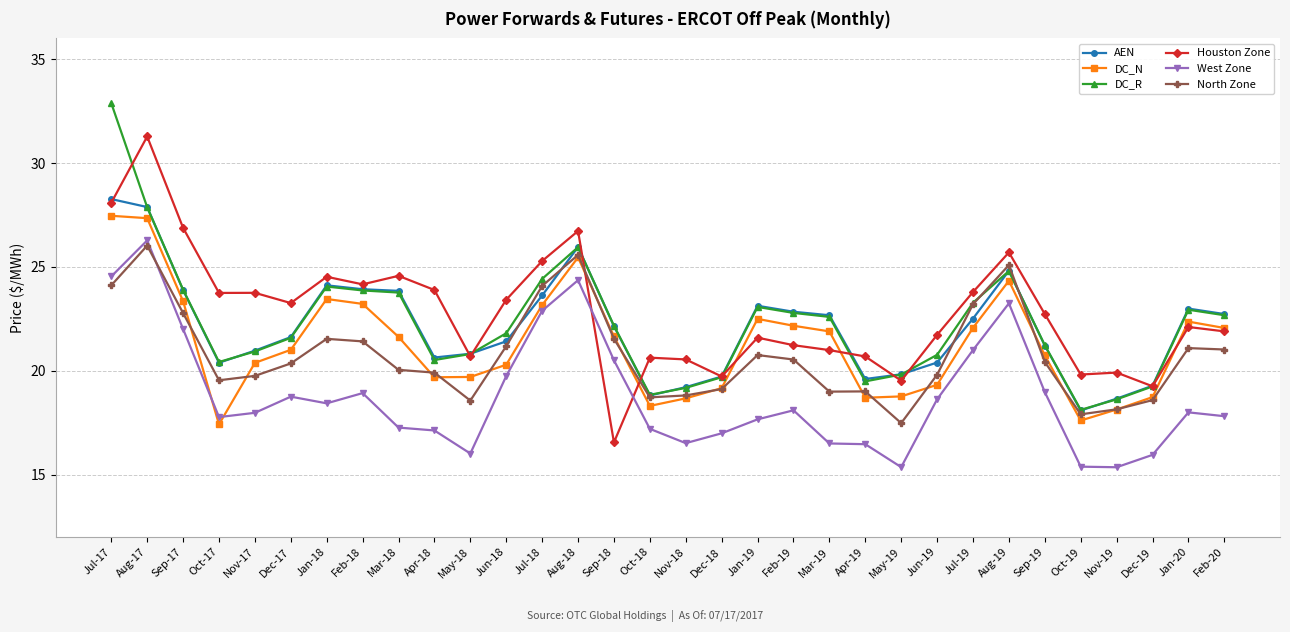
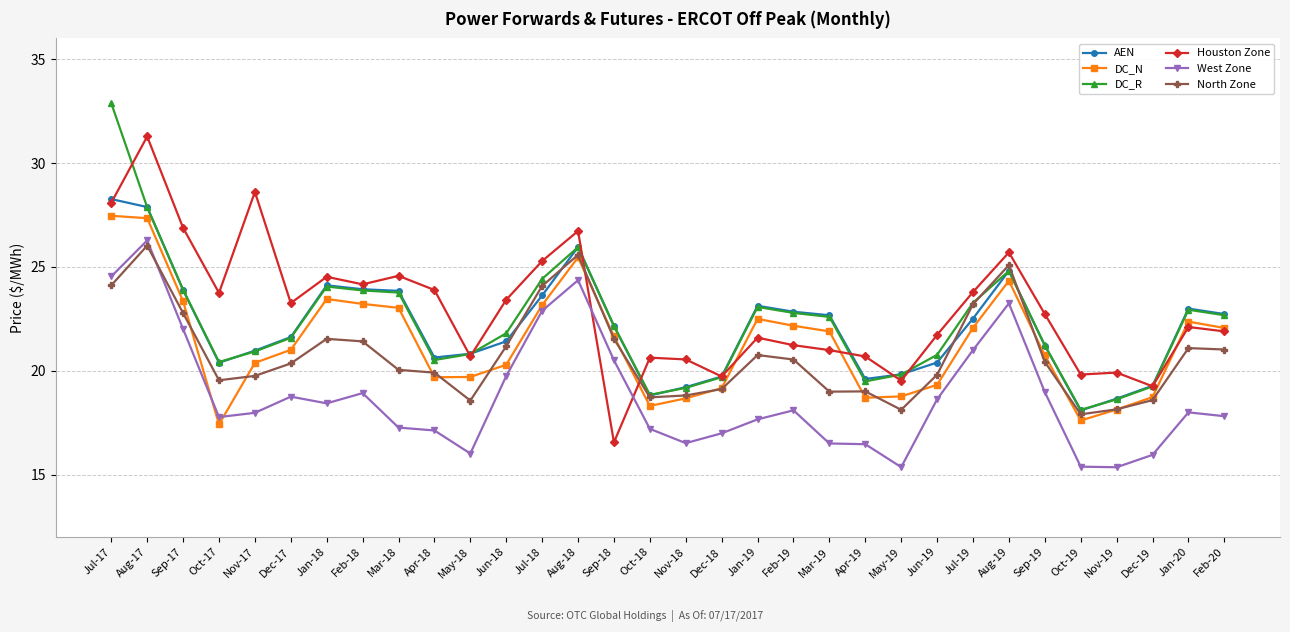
Houston Zone, Nov-17: 23.8 -> 28.6
DC_N, Mar-18: 21.6 -> 23.0
North Zone, May-19: 17.5 -> 18.1
